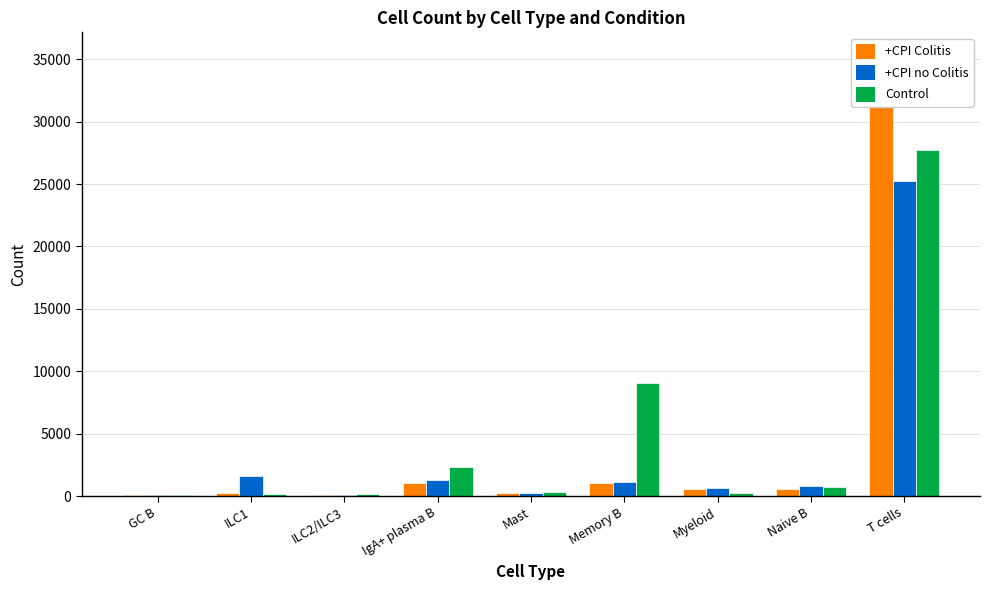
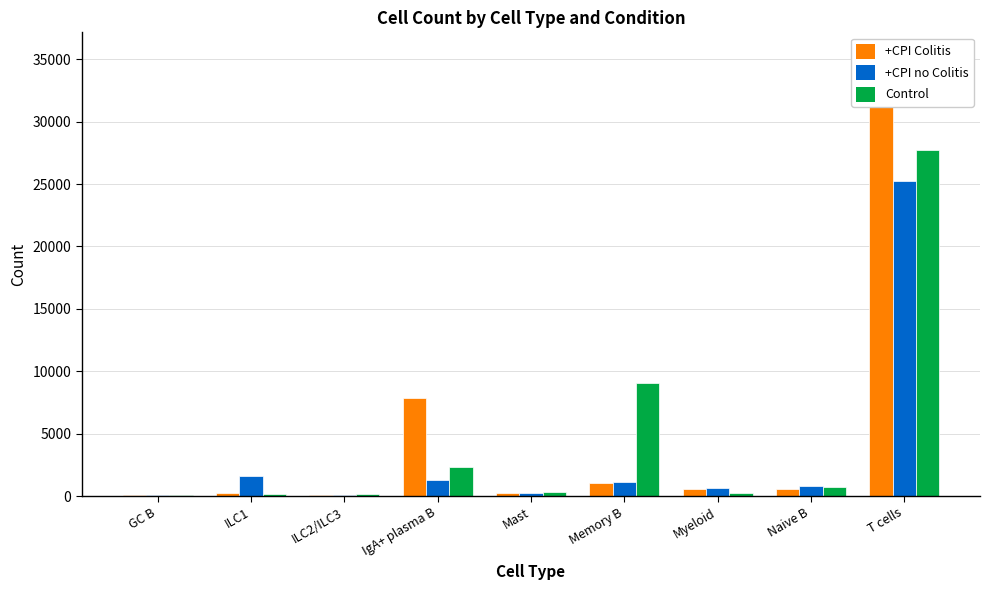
+CPI Colitis, IgA+ plasma B: 1100 -> 7900
